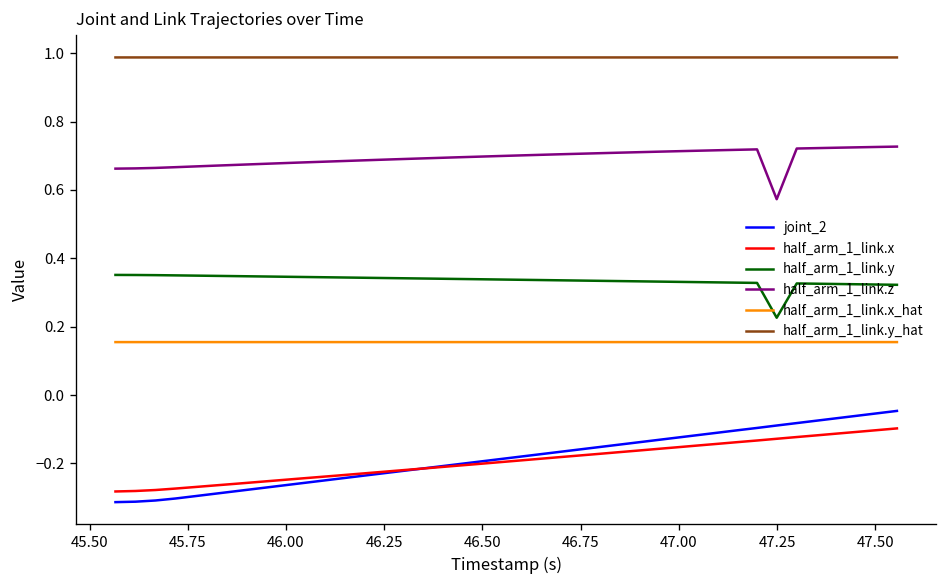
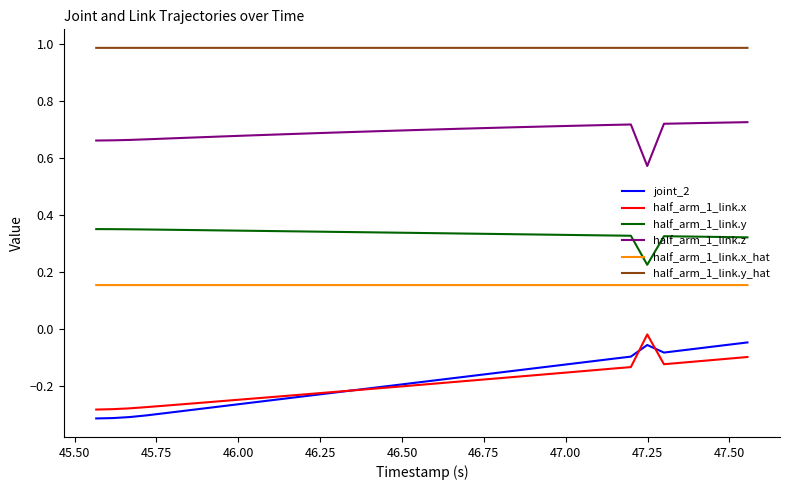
joint_2, 47.25: -0.09 -> -0.06
half_arm_1_link.x, 47.25: -0.13 -> -0.02
